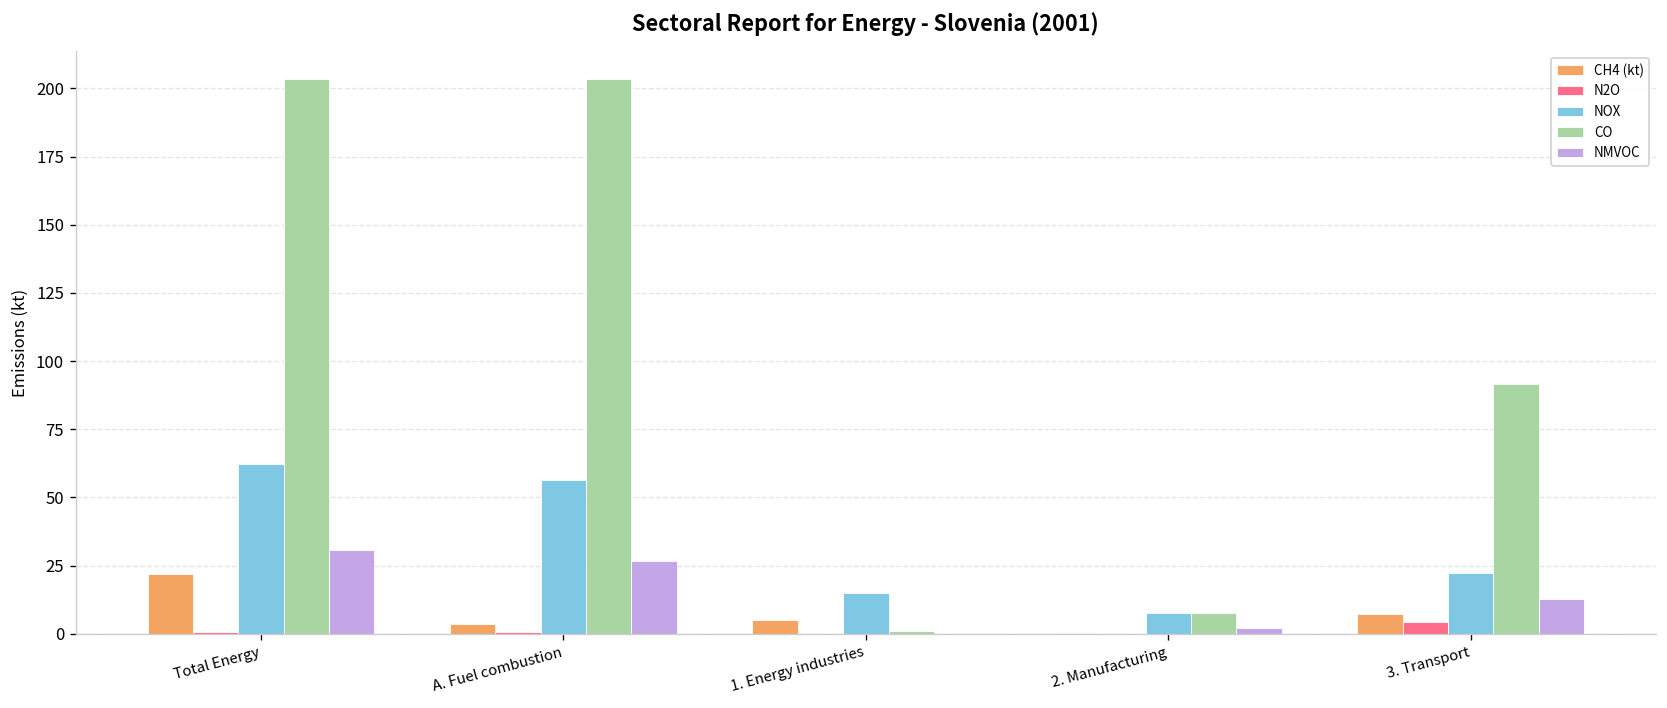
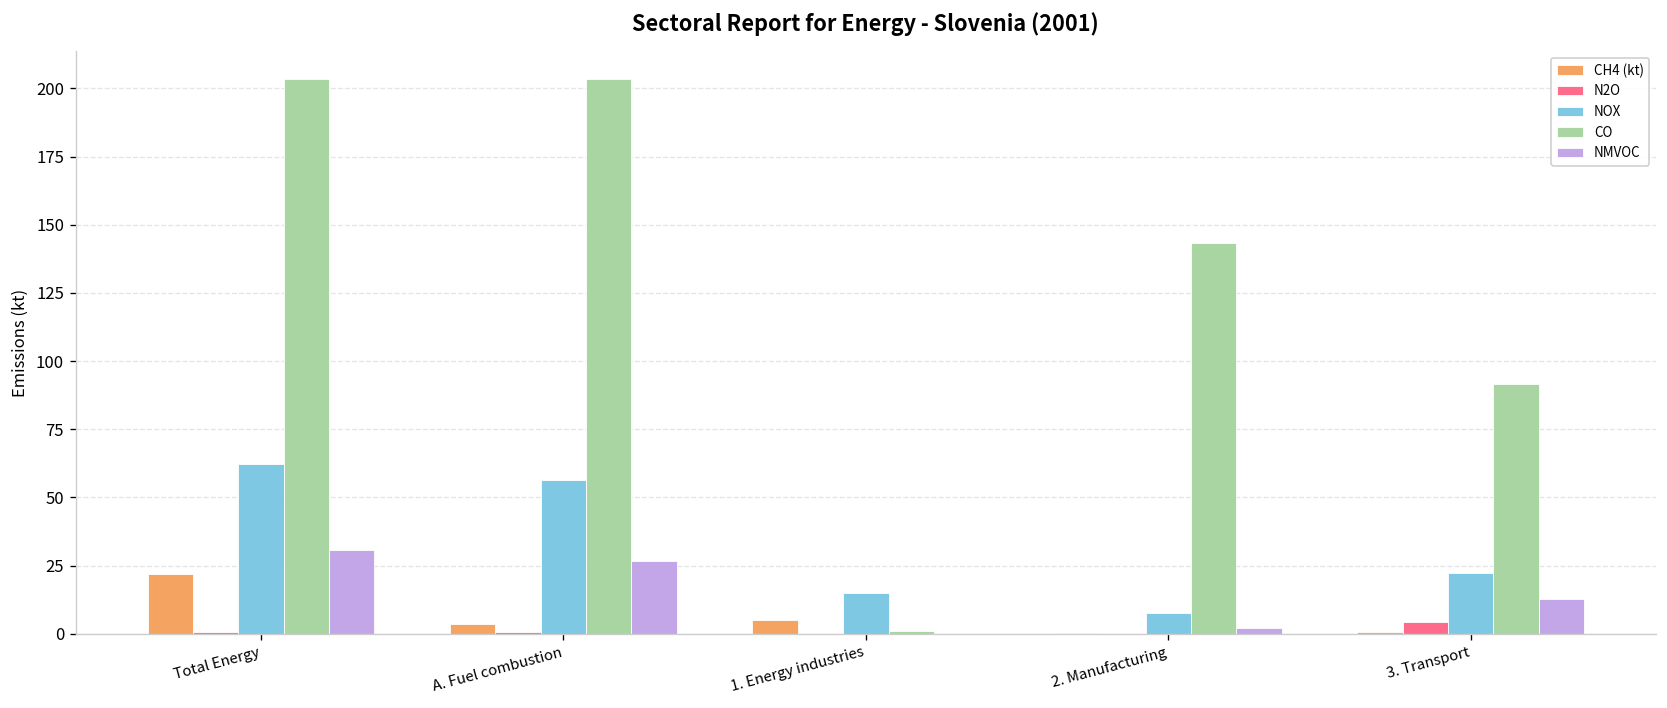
CO, 2. Manufacturing: 7 -> 143
CH4 (kt), 3. Transport: 7 -> 1
